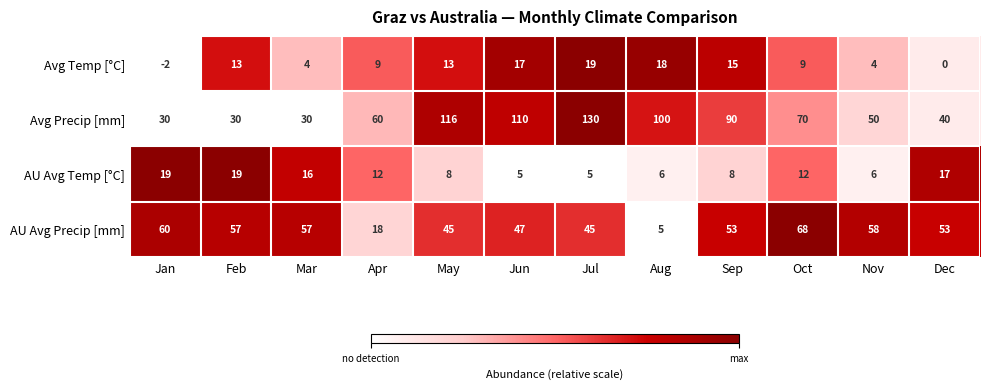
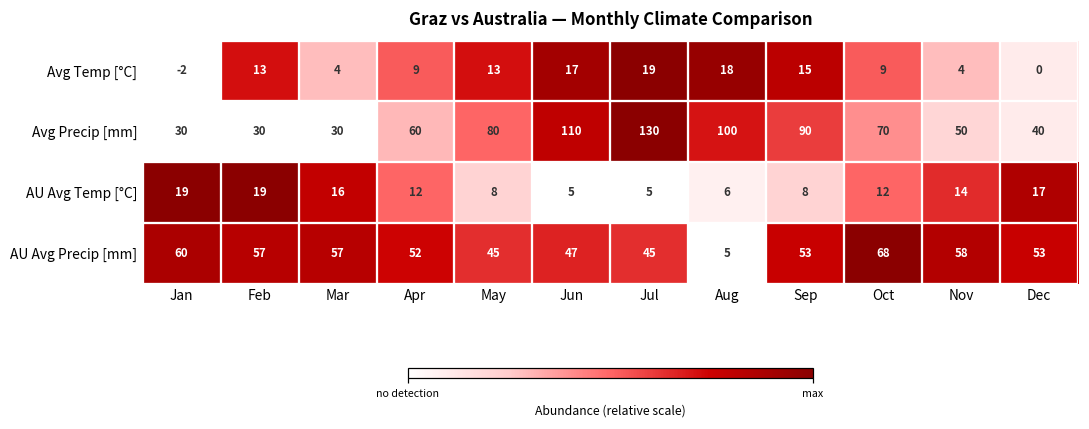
Avg Precip [mm], May: 116 -> 80
AU Avg Temp [°C], Nov: 6 -> 14
AU Avg Precip [mm], Apr: 18 -> 52
